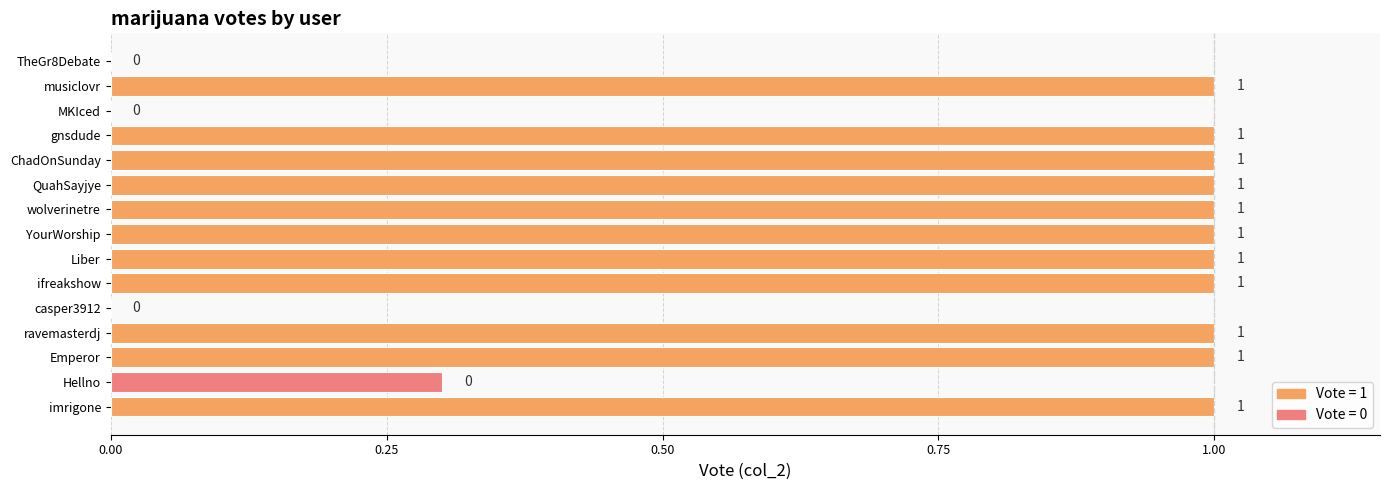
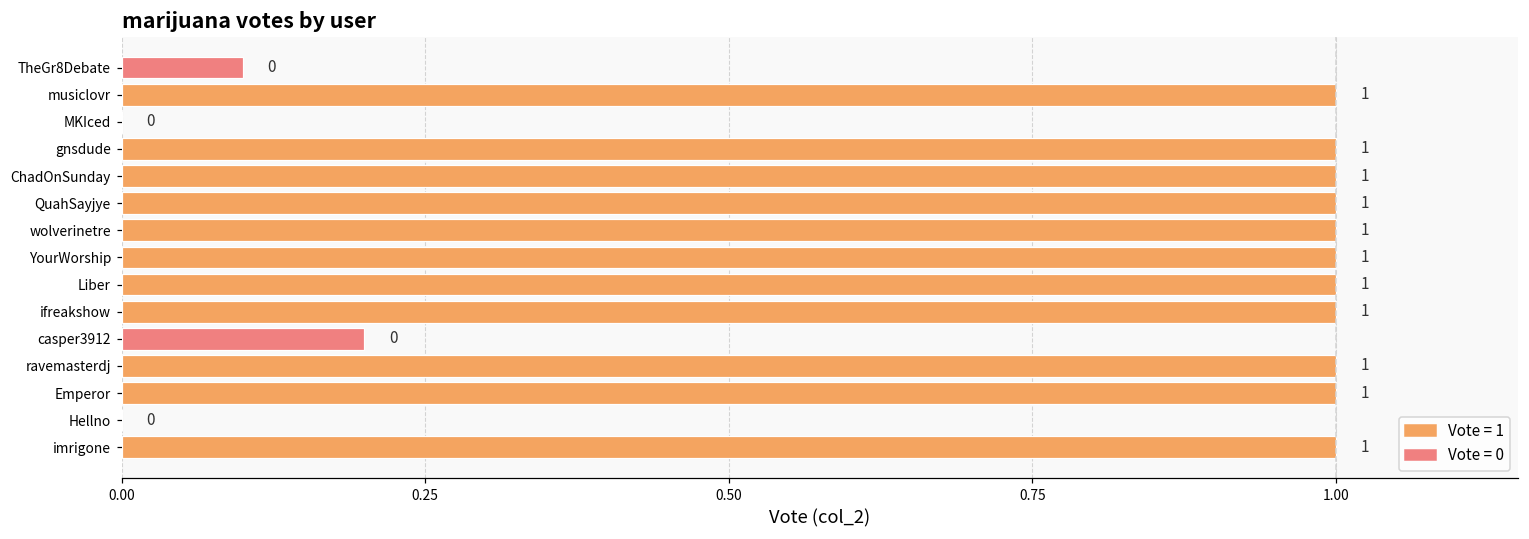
TheGr8Debate: 0.0 -> 0.1
casper3912: 0.0 -> 0.2
Hellno: 0.3 -> 0.0
